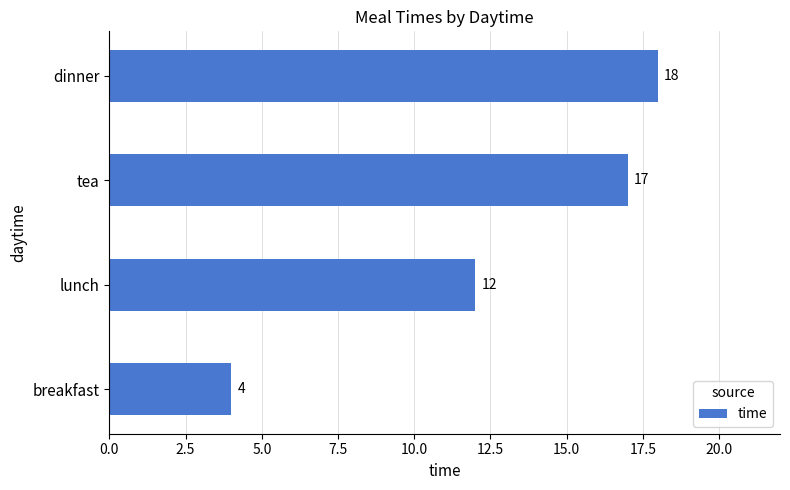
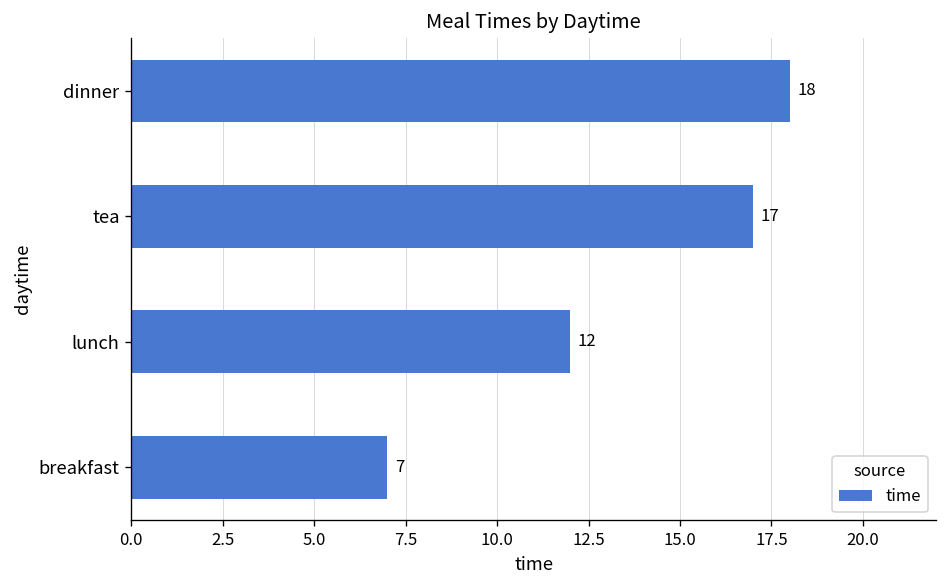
breakfast: 4 -> 7
